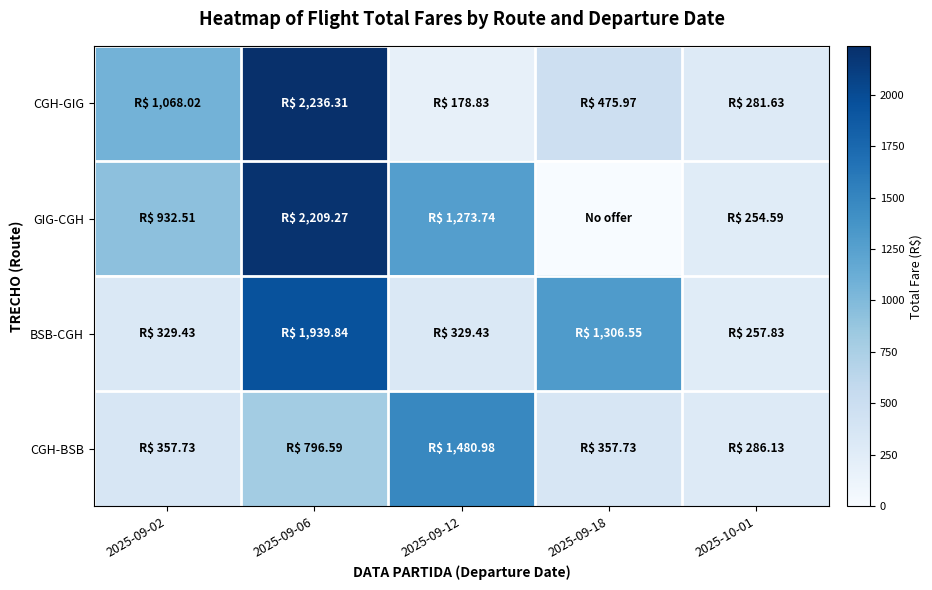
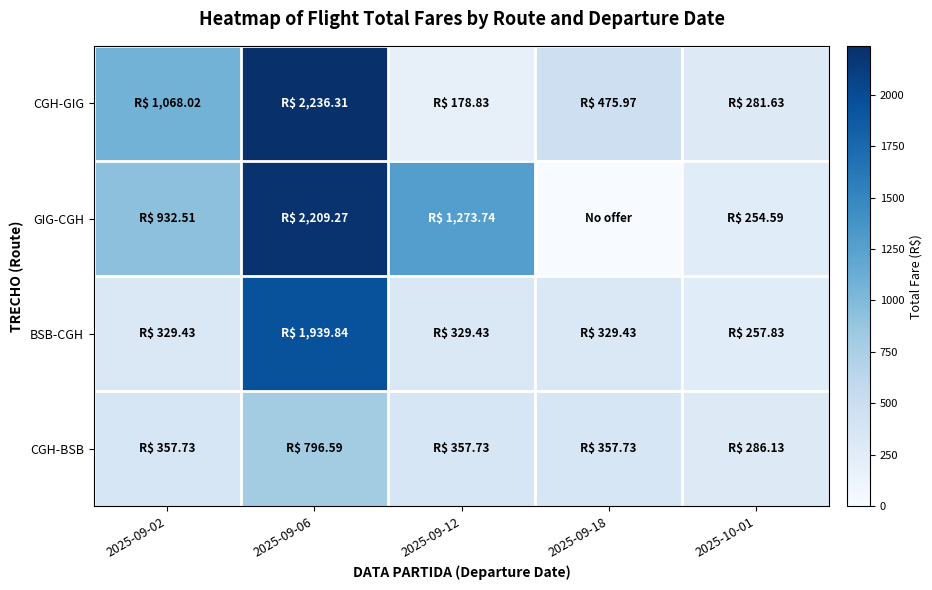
BSB-CGH, 2025-09-18: 1,306.55 -> 329.43
CGH-BSB, 2025-09-12: 1,480.98 -> 357.73
